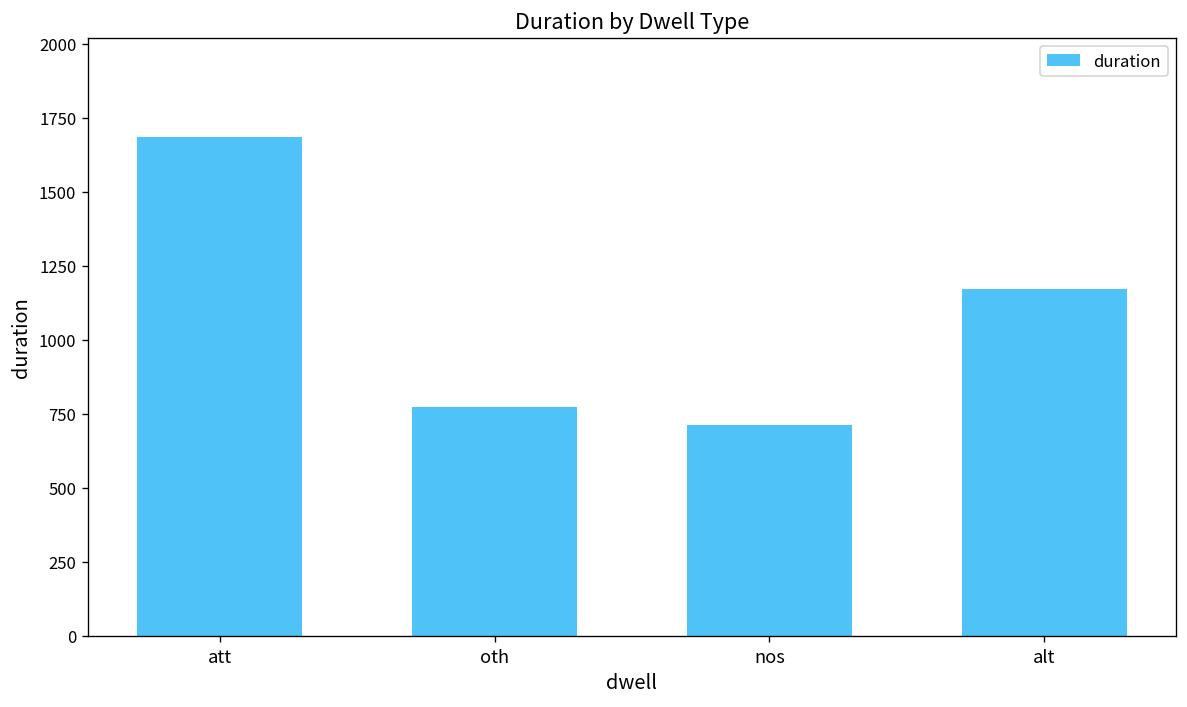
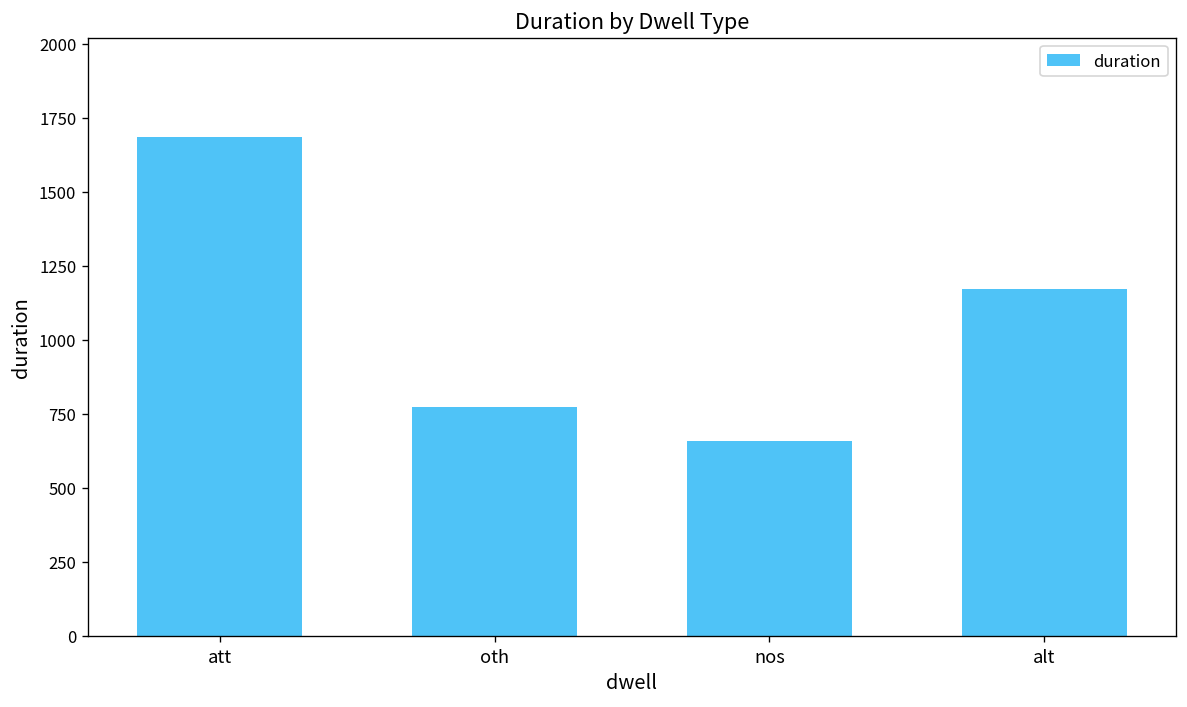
nos: 710 -> 660
